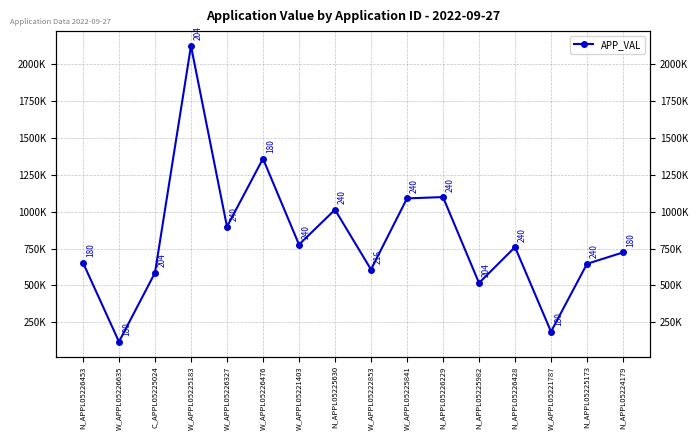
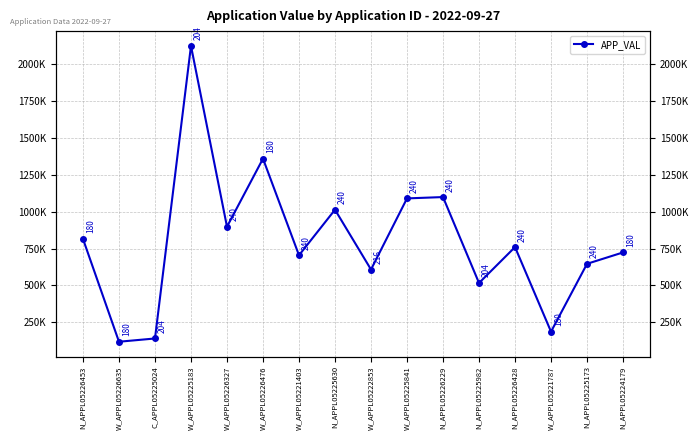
N_APPL05226453: 650000 -> 810000
C_APPL05225024: 590000 -> 140000
W_APPL05221403: 780000 -> 700000
